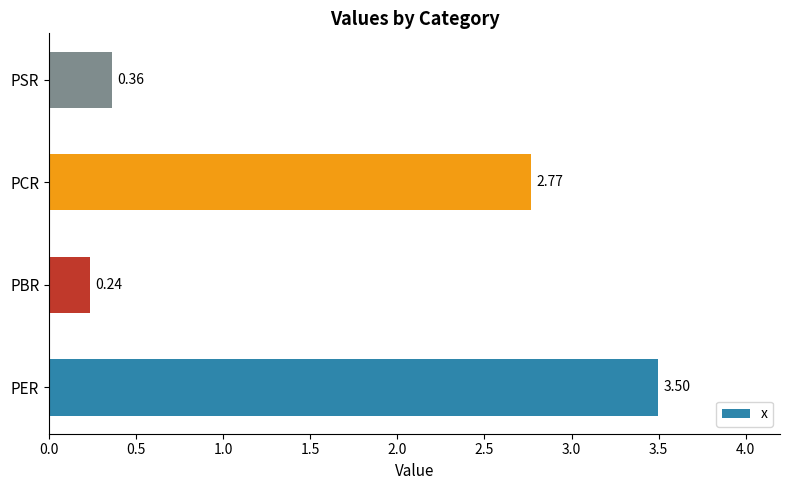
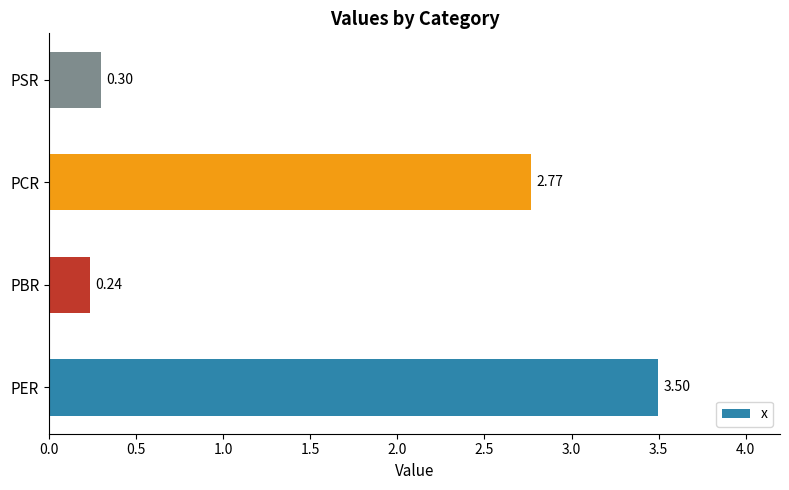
PSR: 0.36 -> 0.30
